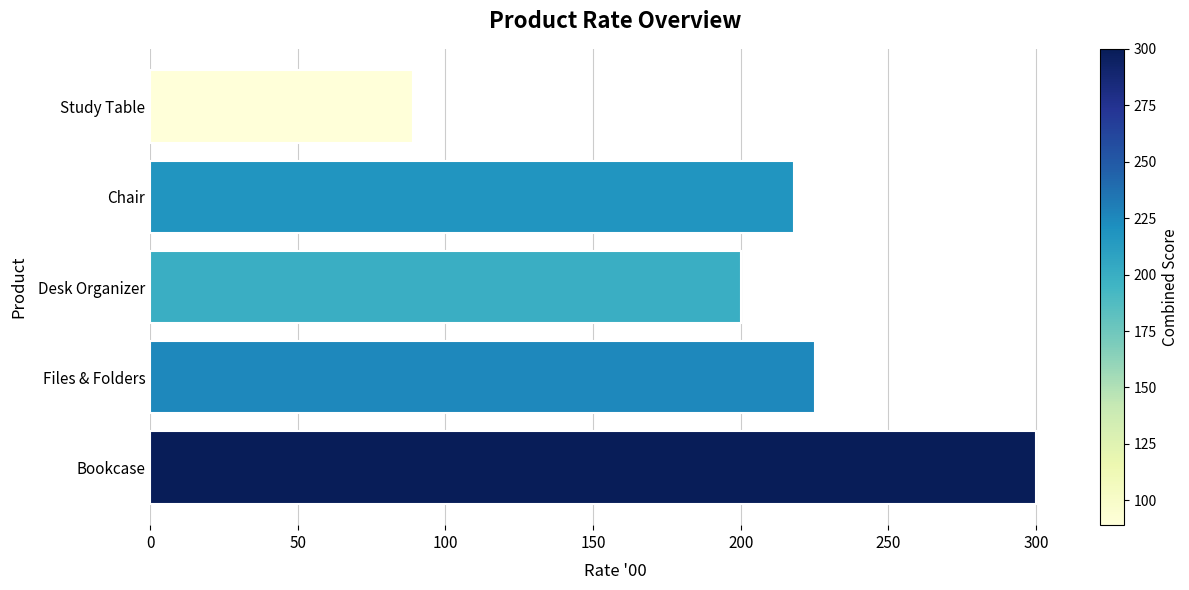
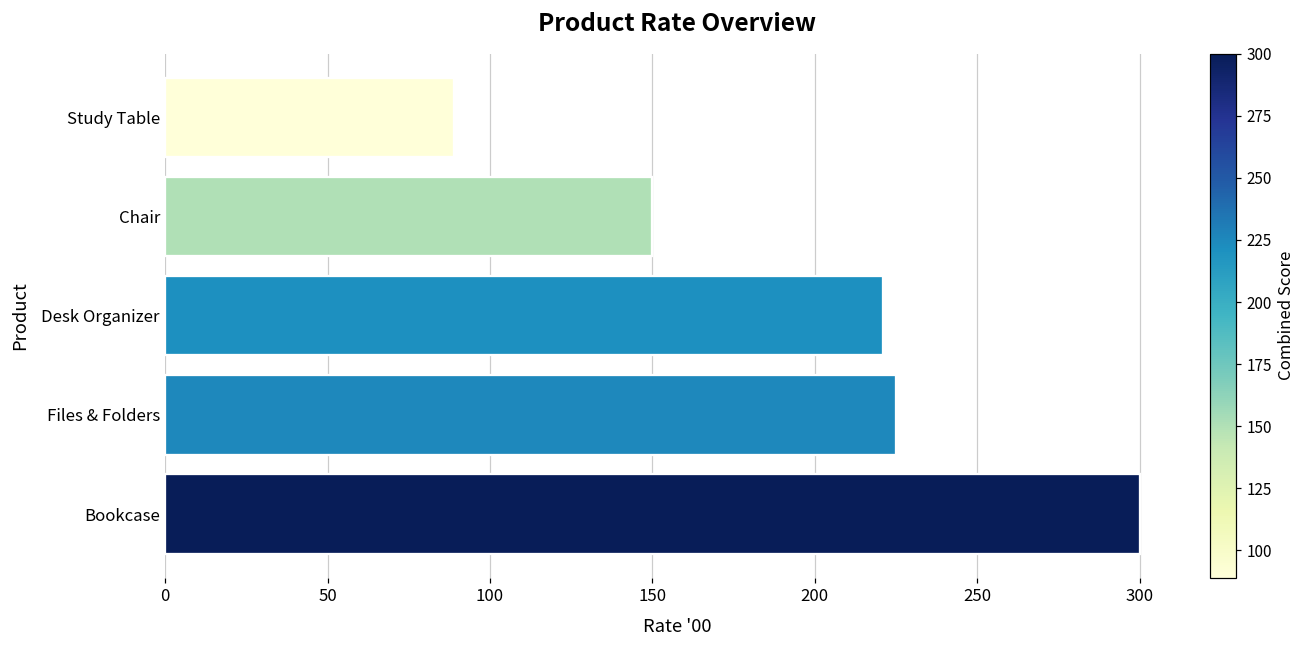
Chair: 218 -> 150
Desk Organizer: 200 -> 221
